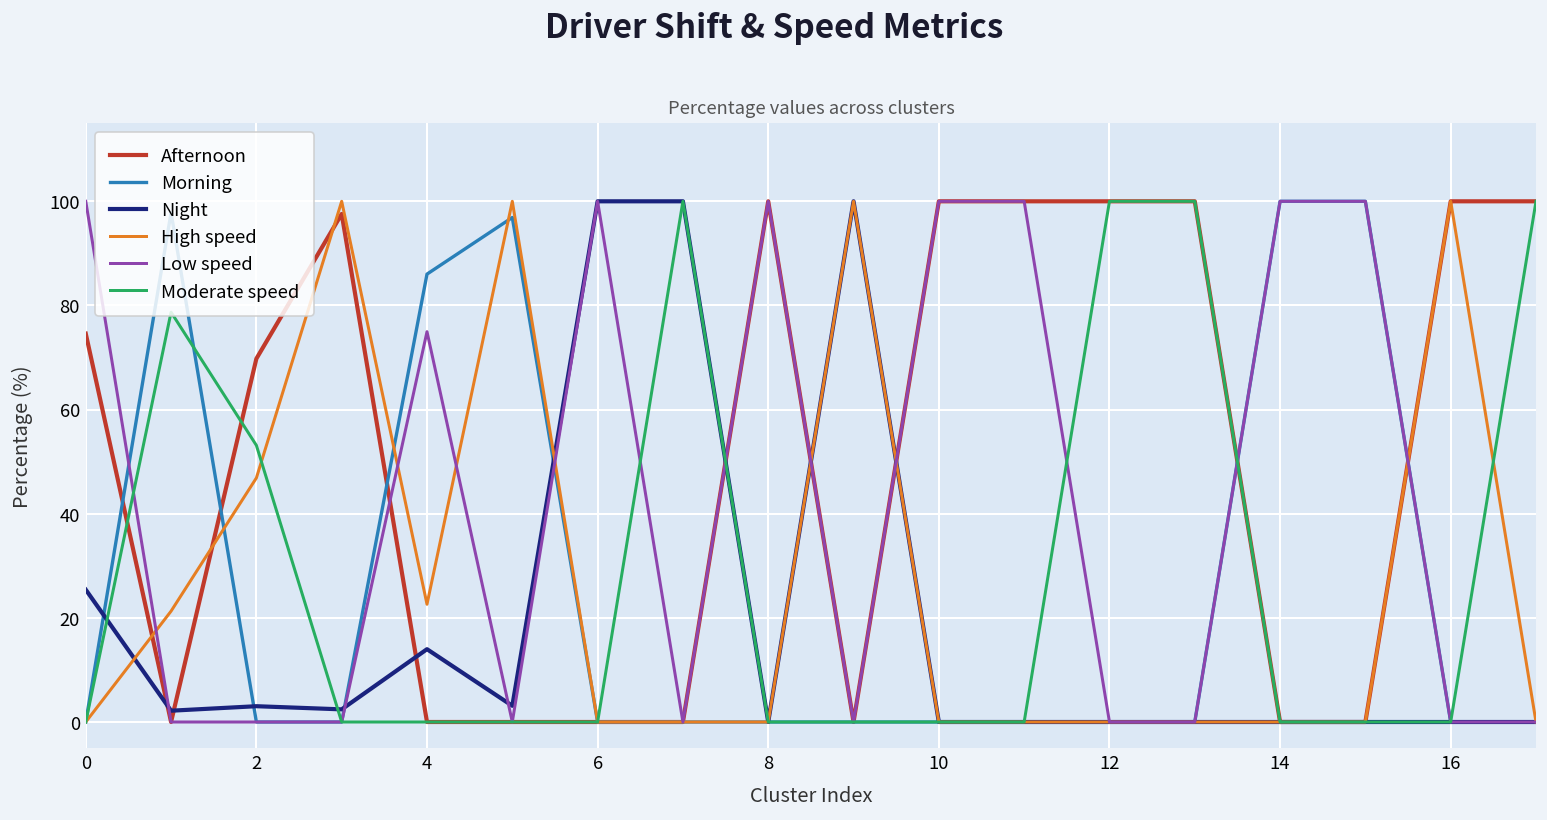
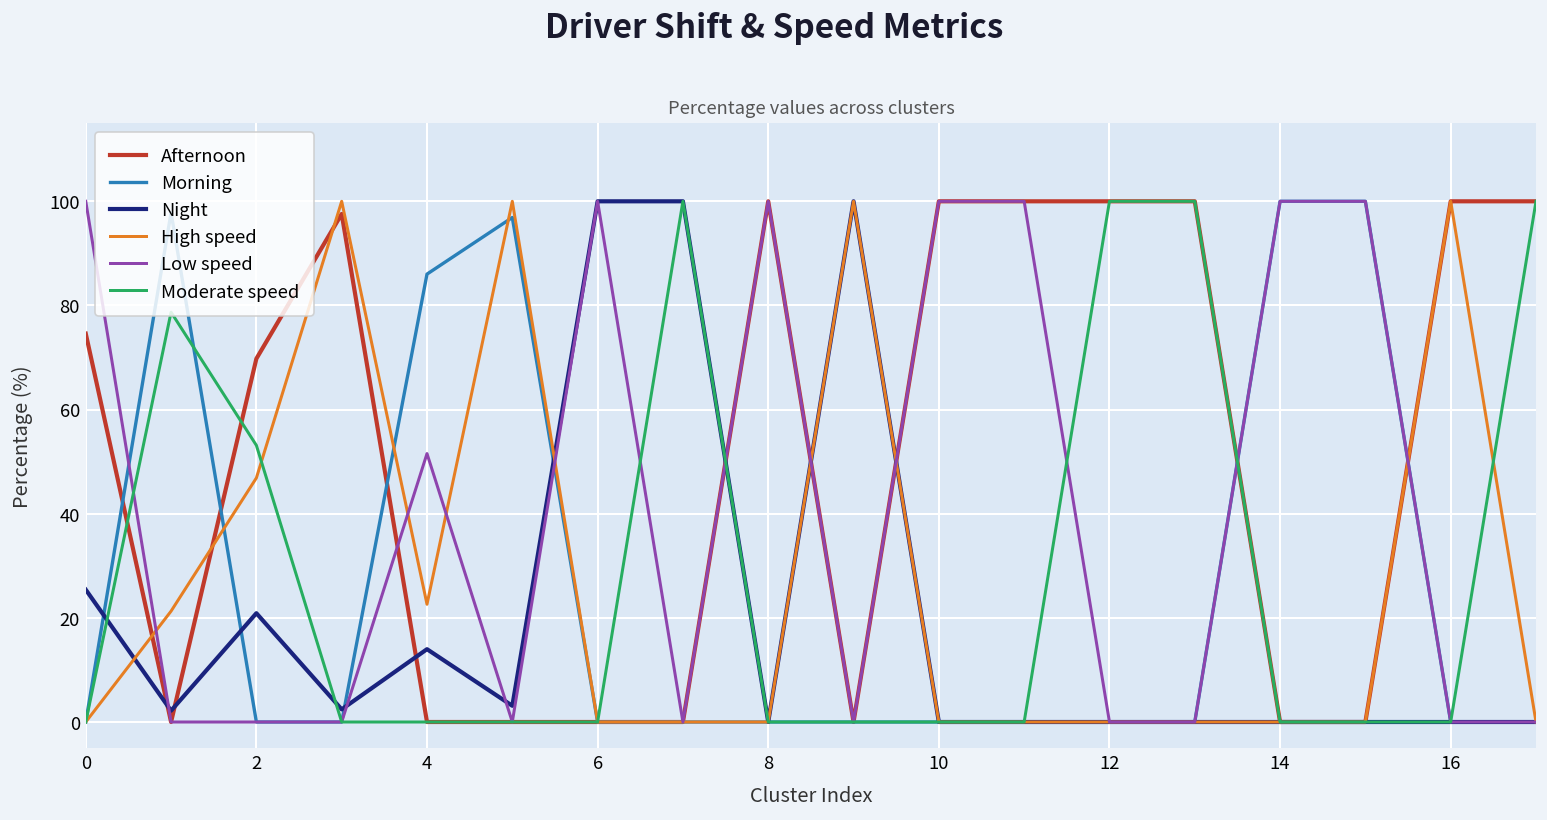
Night, 2: 3 -> 21
Low speed, 4: 75 -> 52
